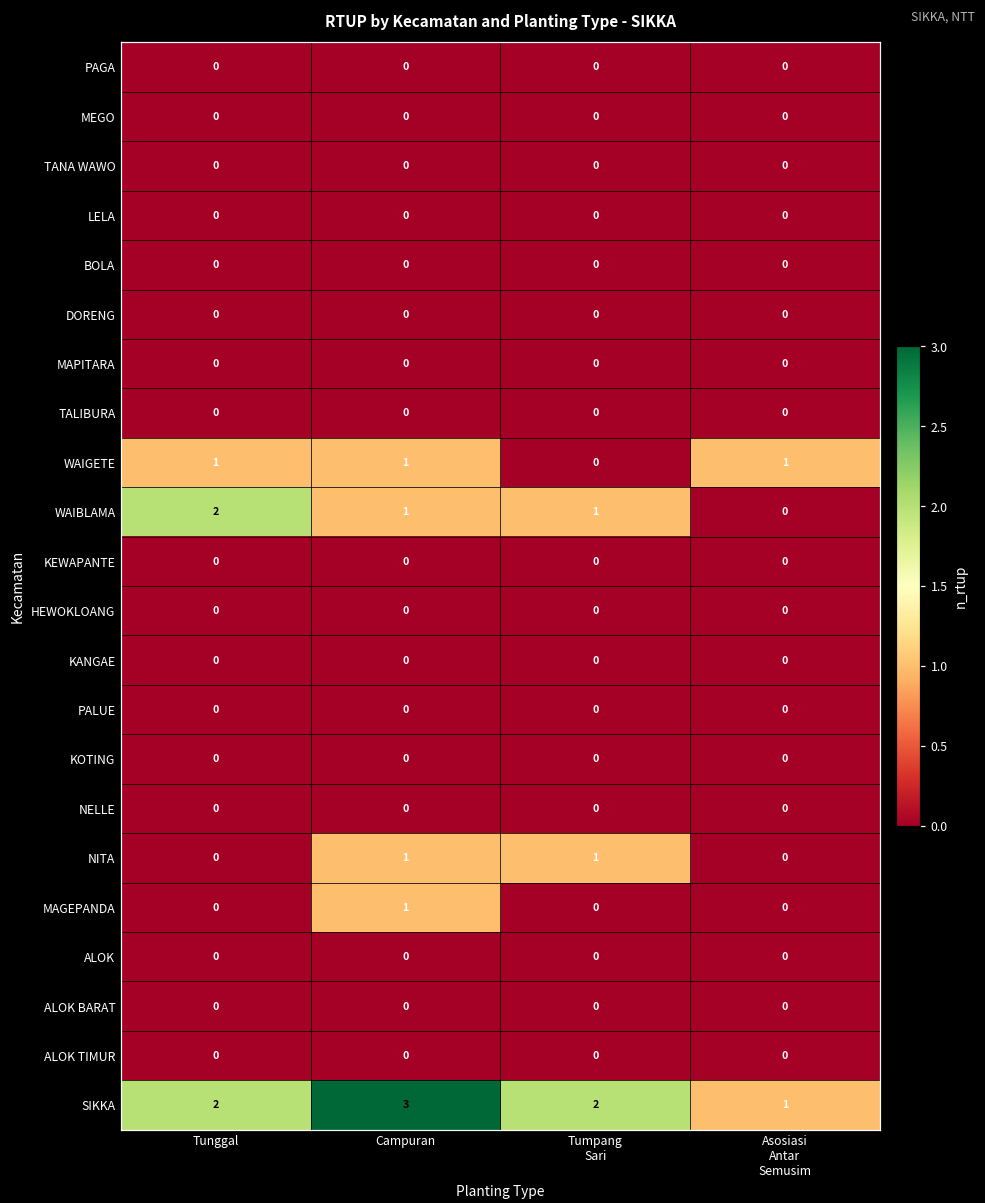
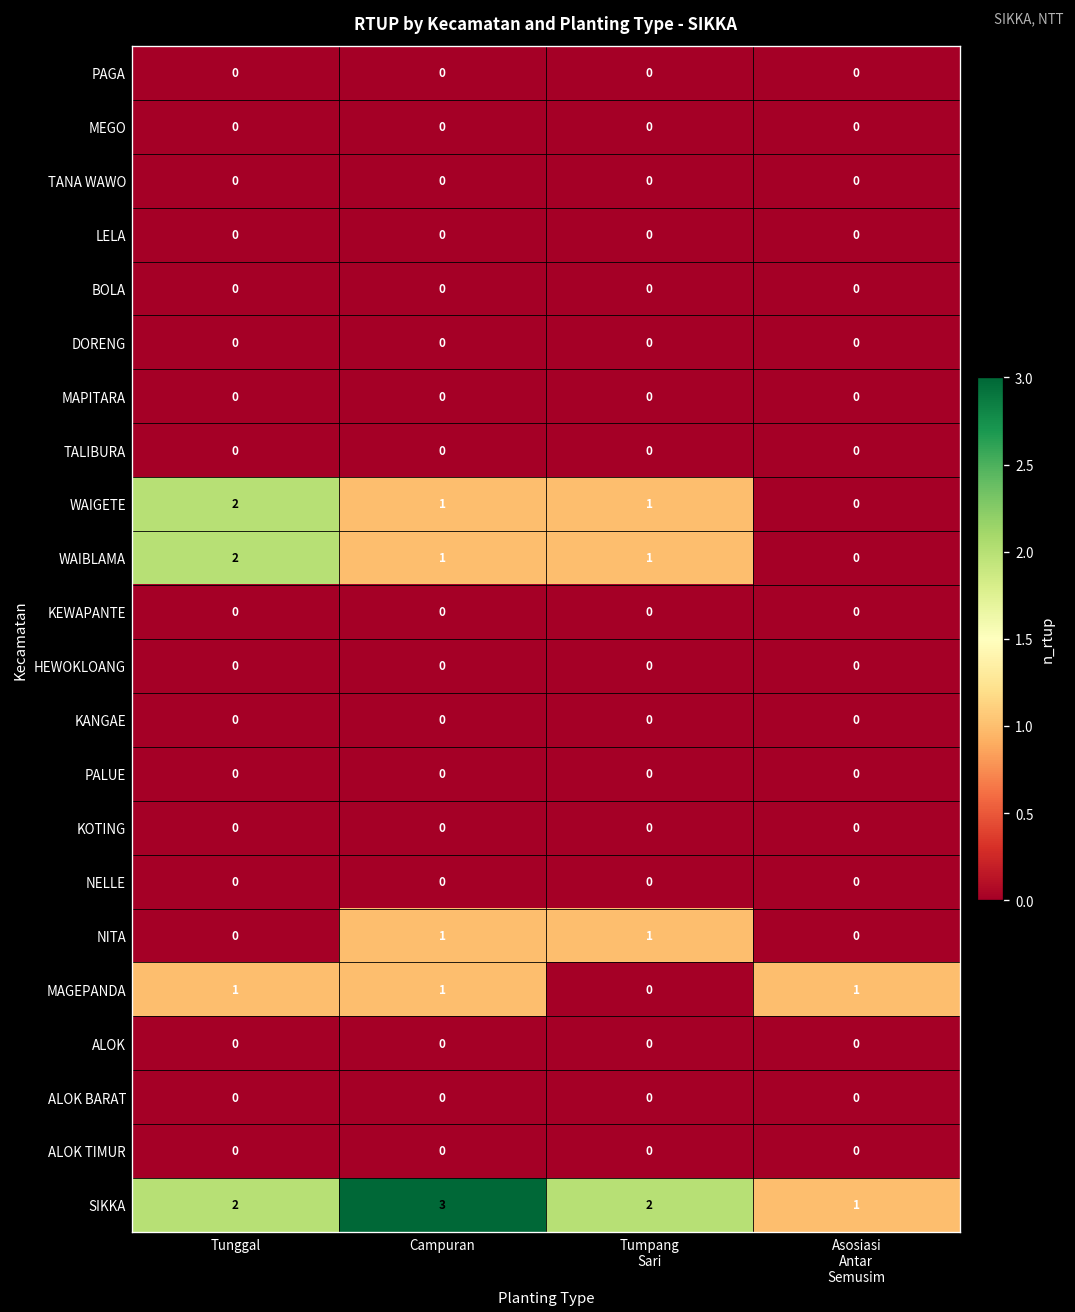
WAIGETE, Tunggal: 1 -> 2
WAIGETE, Tumpang Sari: 0 -> 1
WAIGETE, Asosiasi Antar Semusim: 1 -> 0
MAGEPANDA, Tunggal: 0 -> 1
MAGEPANDA, Asosiasi Antar Semusim: 0 -> 1
